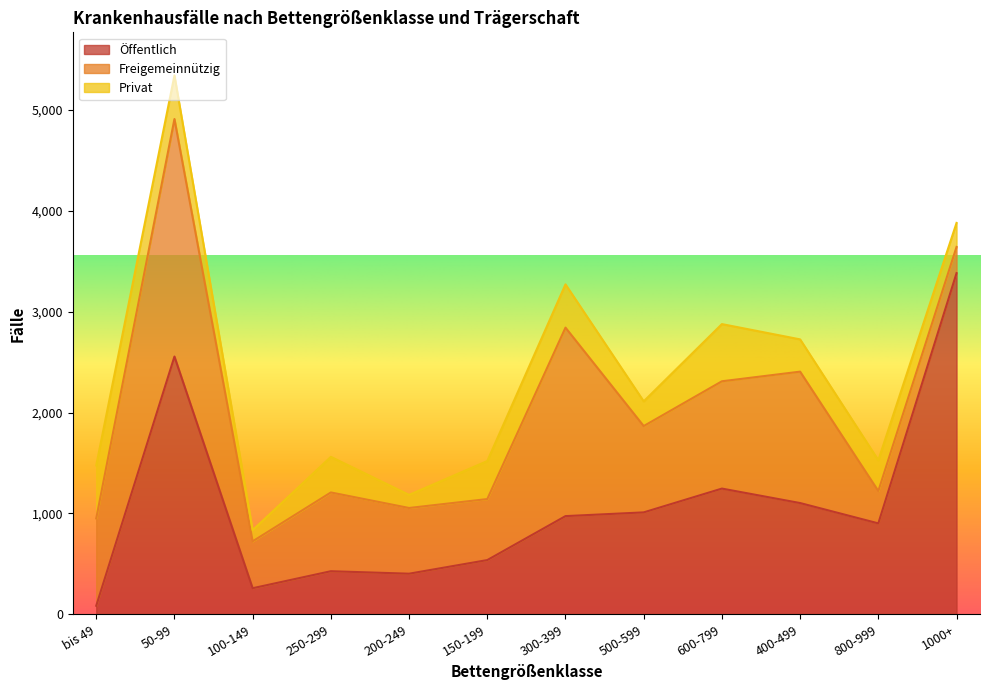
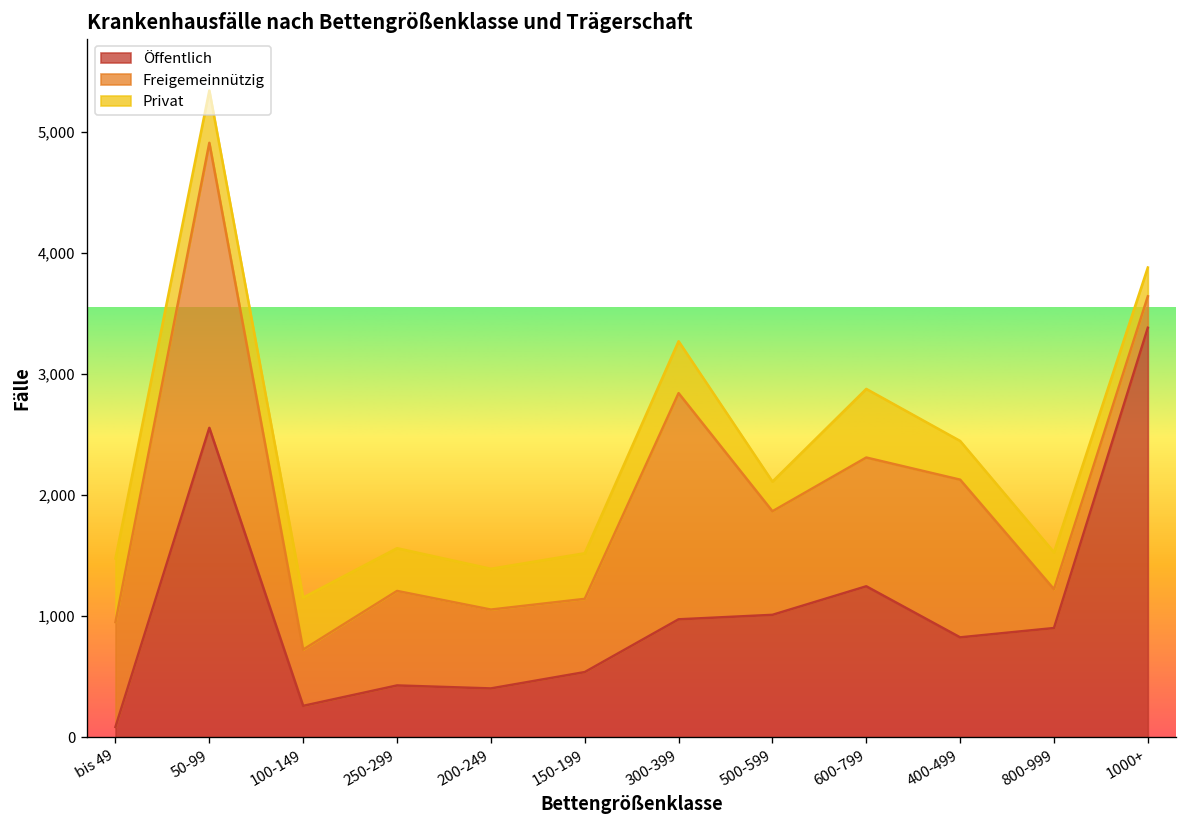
Privat, 100-149: 110 -> 430
Privat, 200-249: 130 -> 340
Öffentlich, 400-499: 1,100 -> 830
